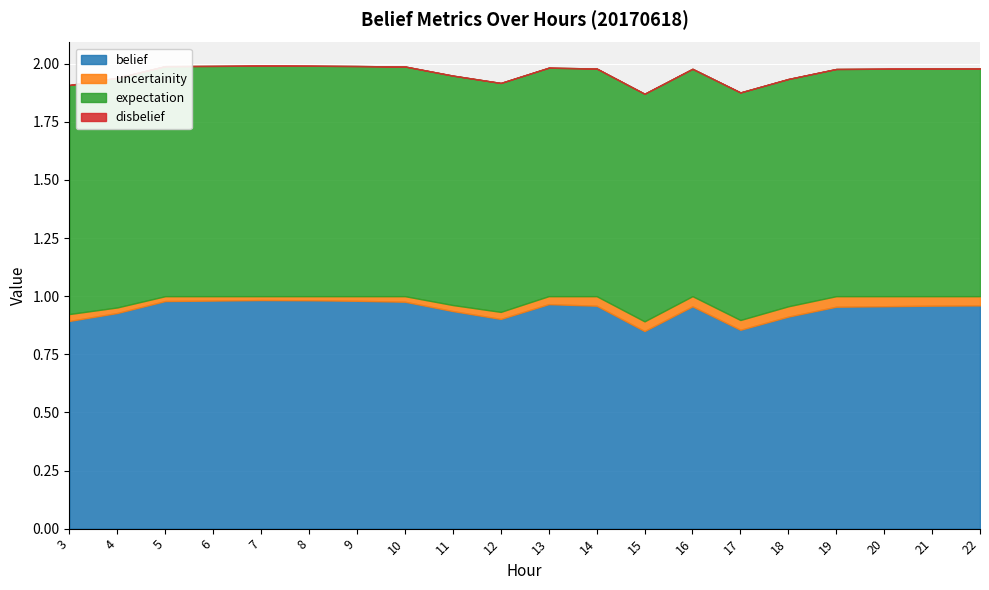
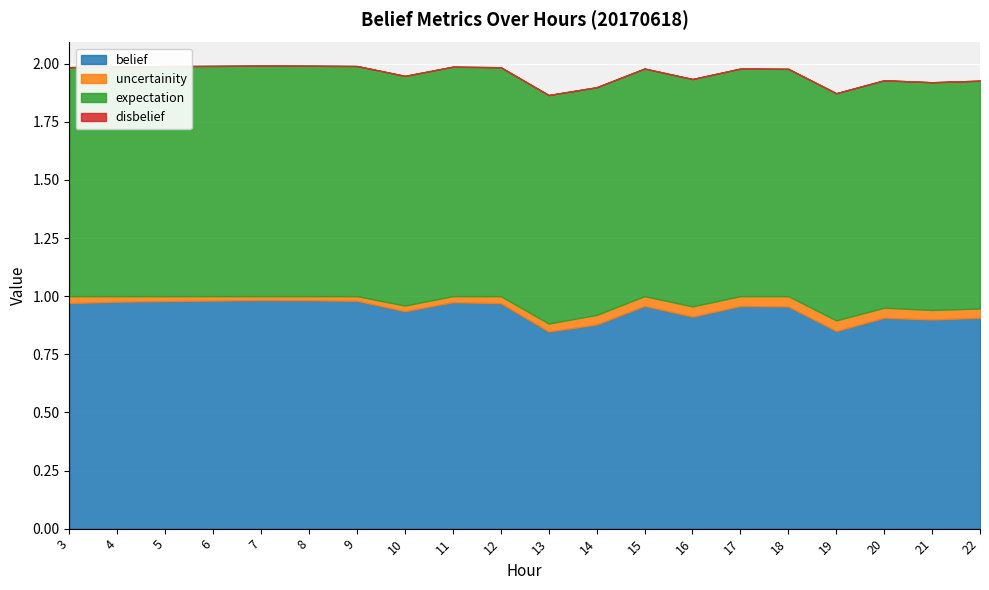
belief, 3: 0.89 -> 0.97
belief, 4: 0.93 -> 0.98
belief, 10: 0.98 -> 0.94
belief, 11: 0.94 -> 0.97
belief, 12: 0.90 -> 0.97
belief, 13: 0.97 -> 0.85
belief, 14: 0.96 -> 0.88
belief, 15: 0.85 -> 0.96
belief, 16: 0.96 -> 0.91
belief, 17: 0.86 -> 0.96
belief, 18: 0.91 -> 0.96
belief, 19: 0.95 -> 0.85
belief, 20: 0.96 -> 0.91
belief, 21: 0.96 -> 0.90
belief, 22: 0.96 -> 0.91
